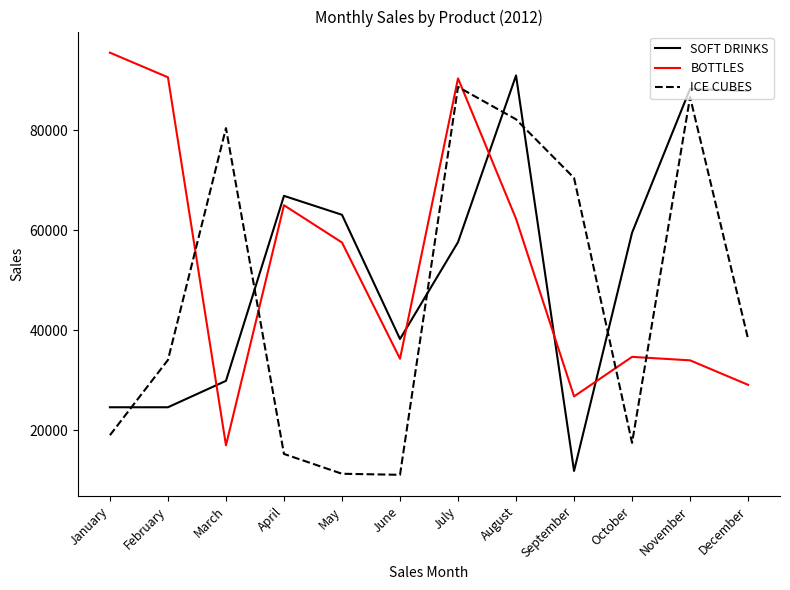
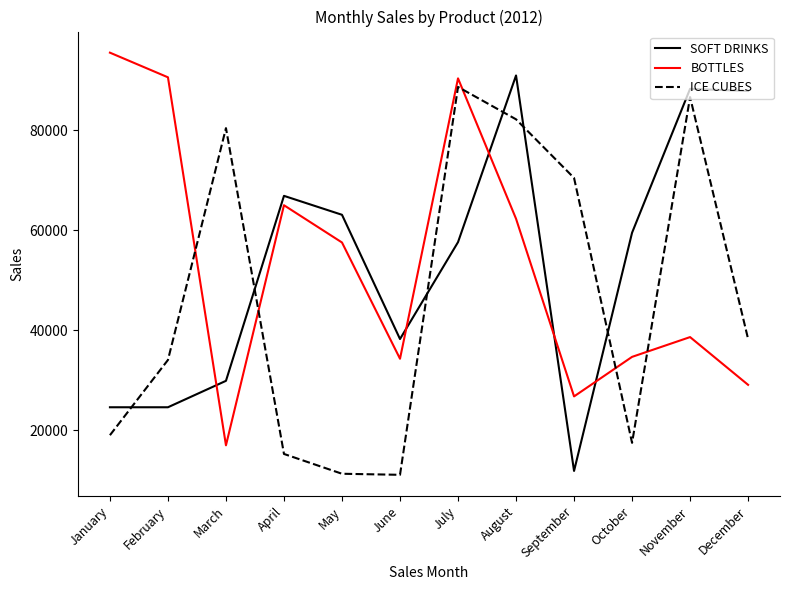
BOTTLES, November: 34000 -> 39000
